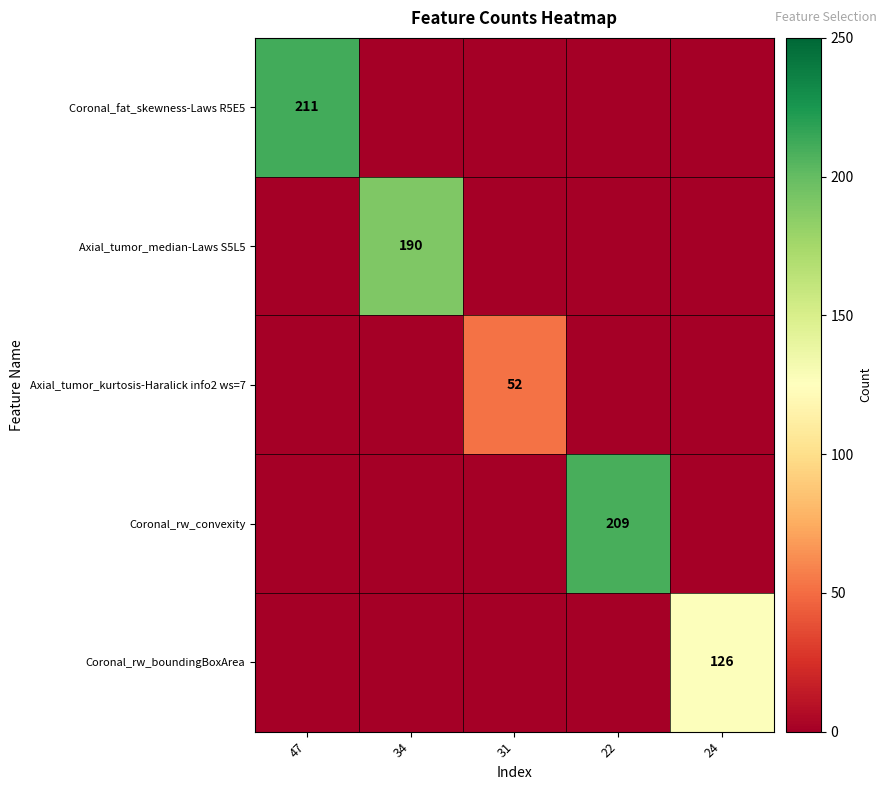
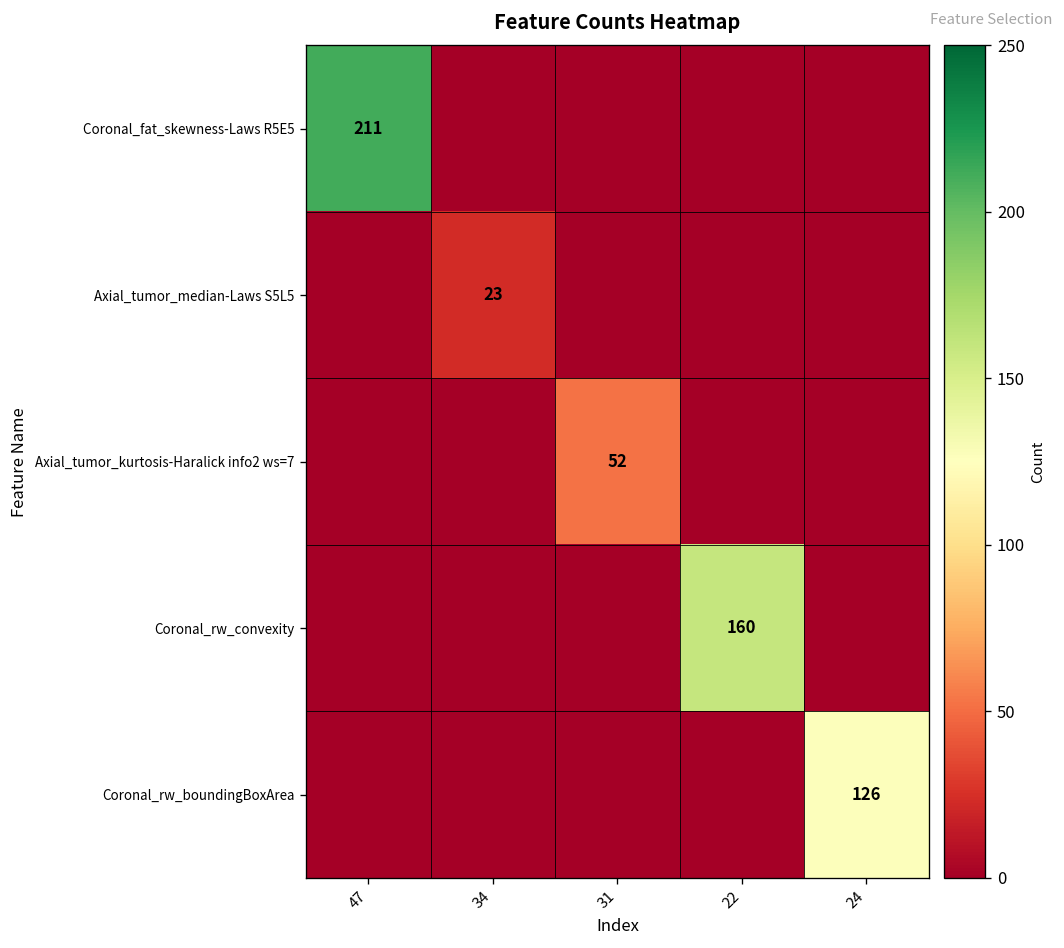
Axial_tumor_median-Laws S5L5, 34: 190 -> 23
Coronal_rw_convexity, 22: 209 -> 160
